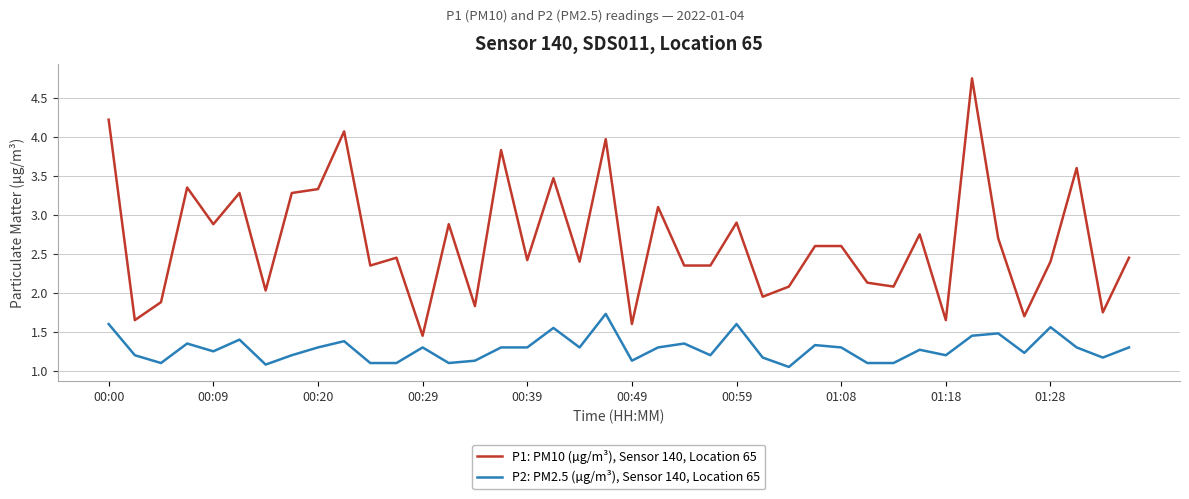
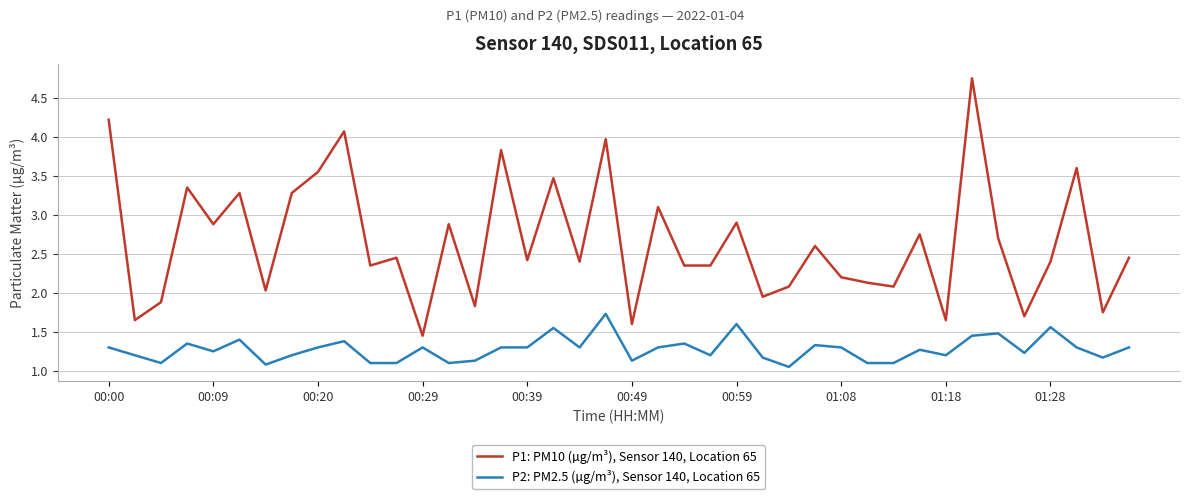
P2: PM2.5 (µg/m³), Sensor 140, Location 65, 00:00: 1.6 -> 1.3
P1: PM10 (µg/m³), Sensor 140, Location 65, 00:20: 3.3 -> 3.6
P1: PM10 (µg/m³), Sensor 140, Location 65, 01:08: 2.6 -> 2.2
